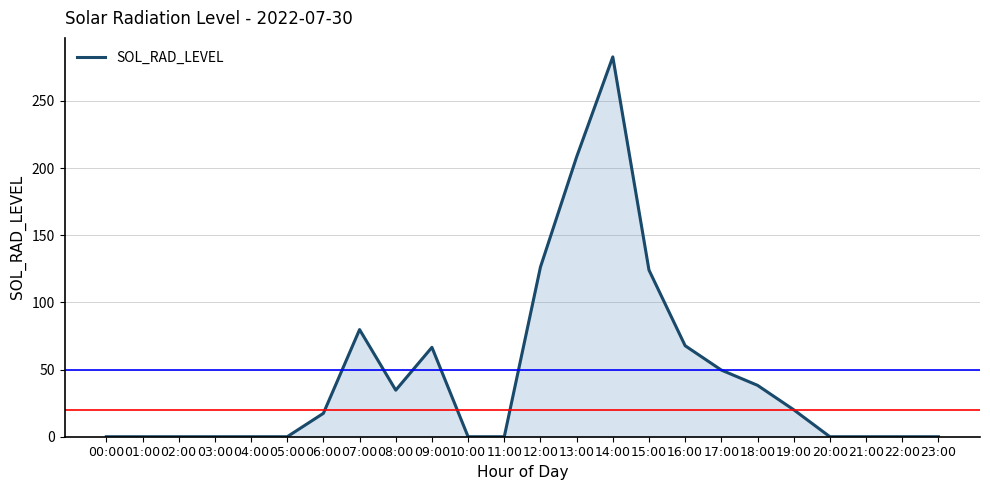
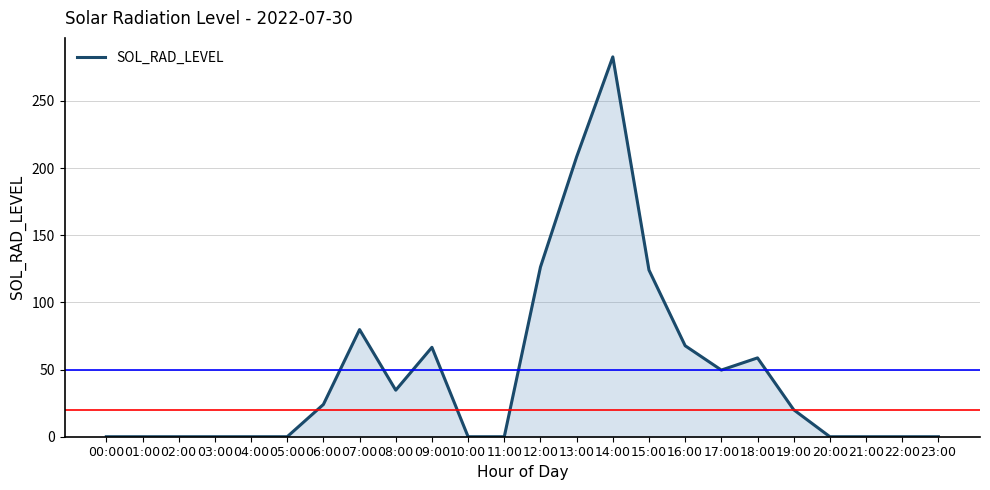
06:00: 17 -> 24
18:00: 38 -> 59
